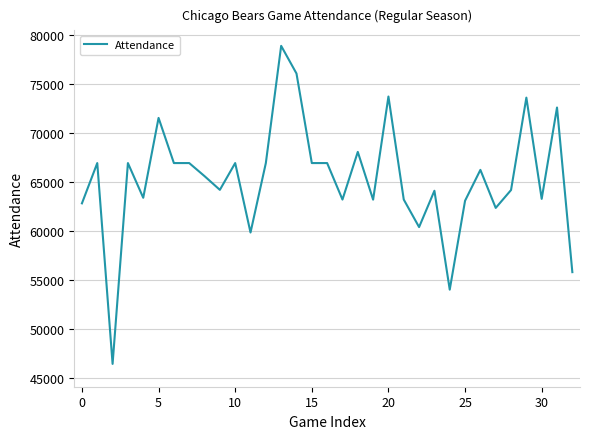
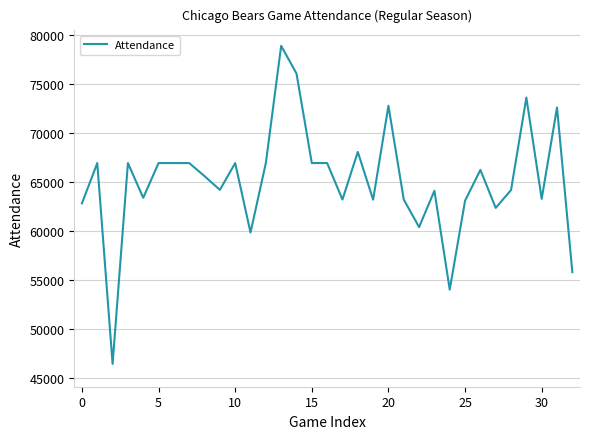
5: 72000 -> 67000
20: 74000 -> 73000
